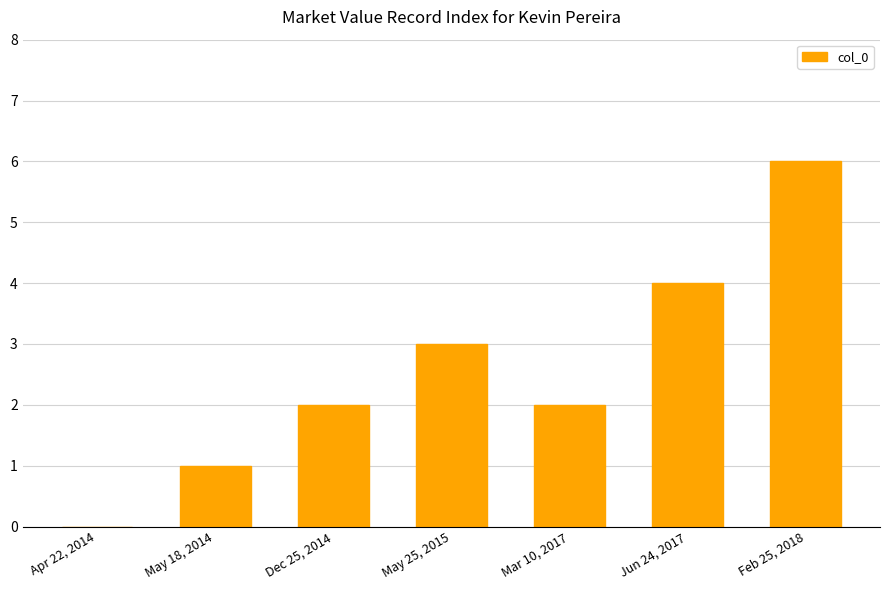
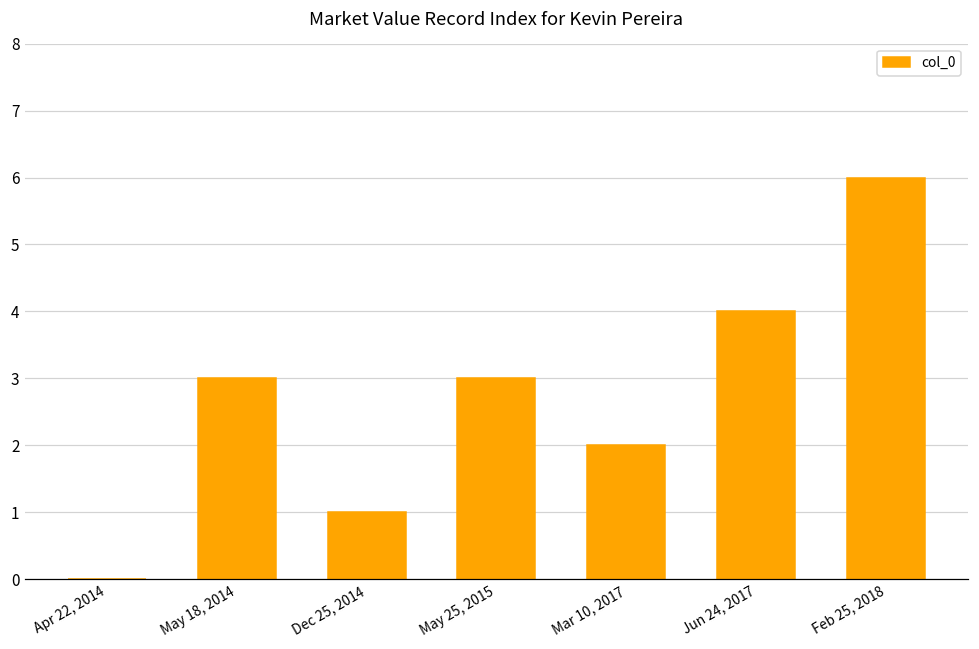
May 18, 2014: 1 -> 3
Dec 25, 2014: 2 -> 1
